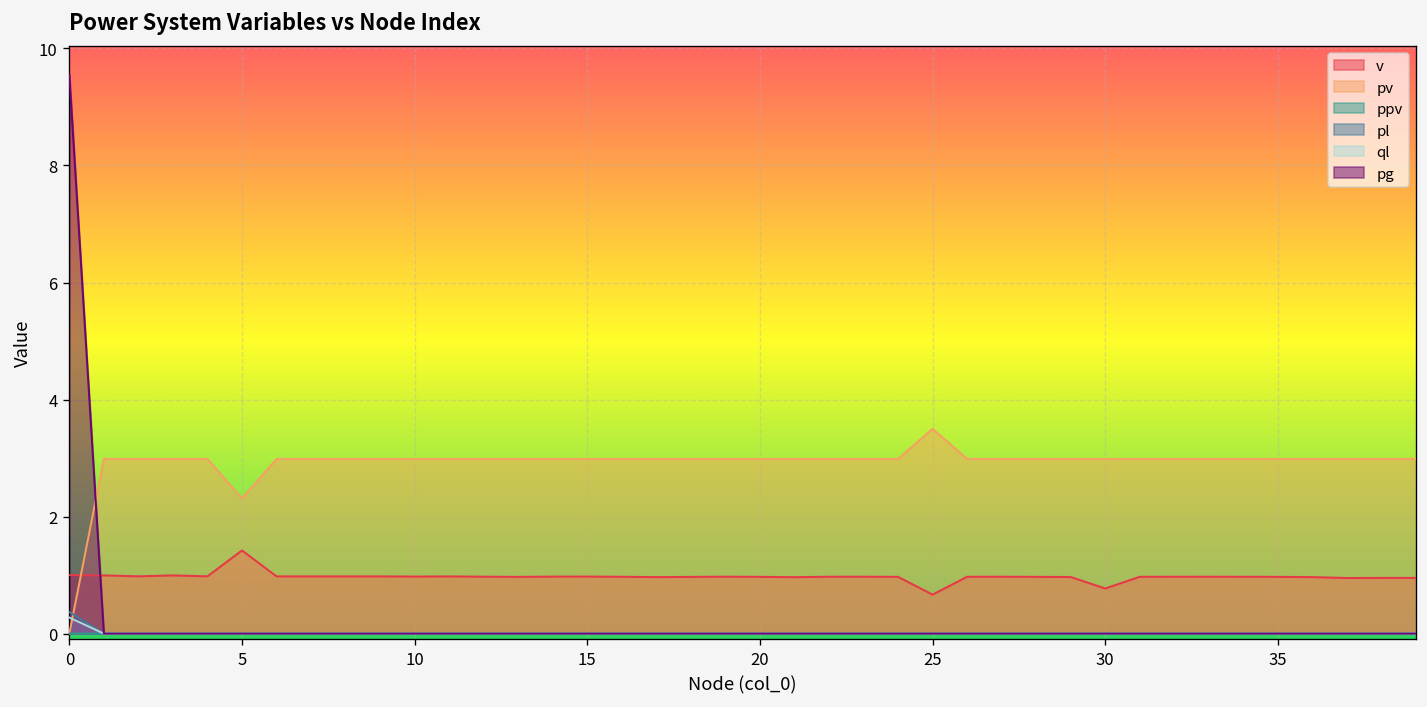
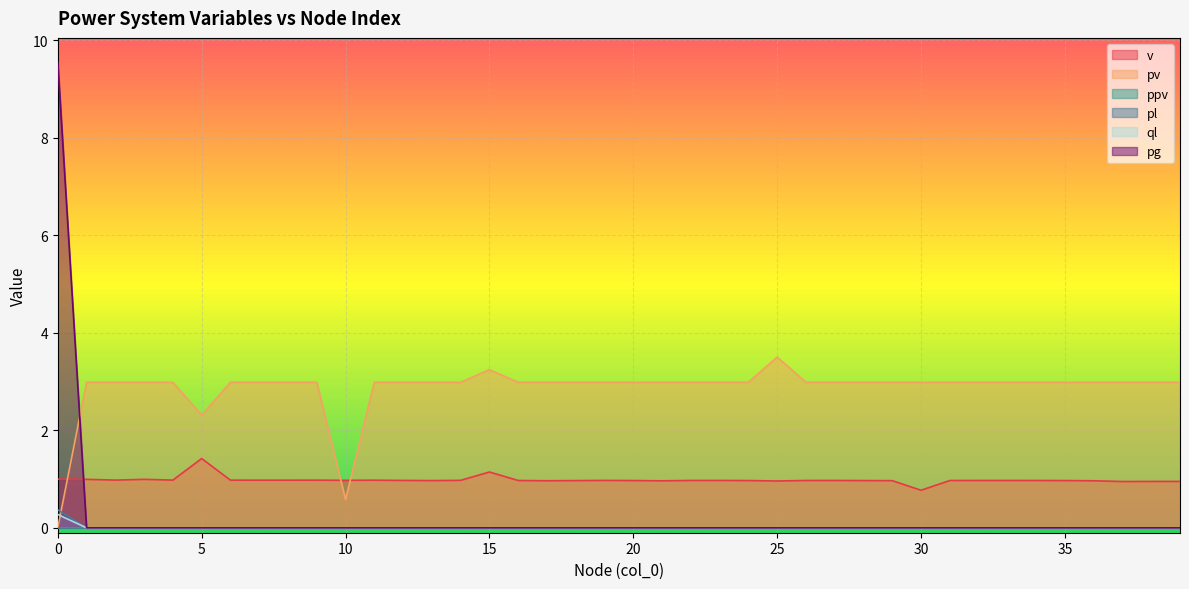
pv, 10: 3.0 -> 0.6
v, 15: 1.0 -> 1.1
pv, 15: 3.0 -> 3.2
v, 25: 0.7 -> 1.0
